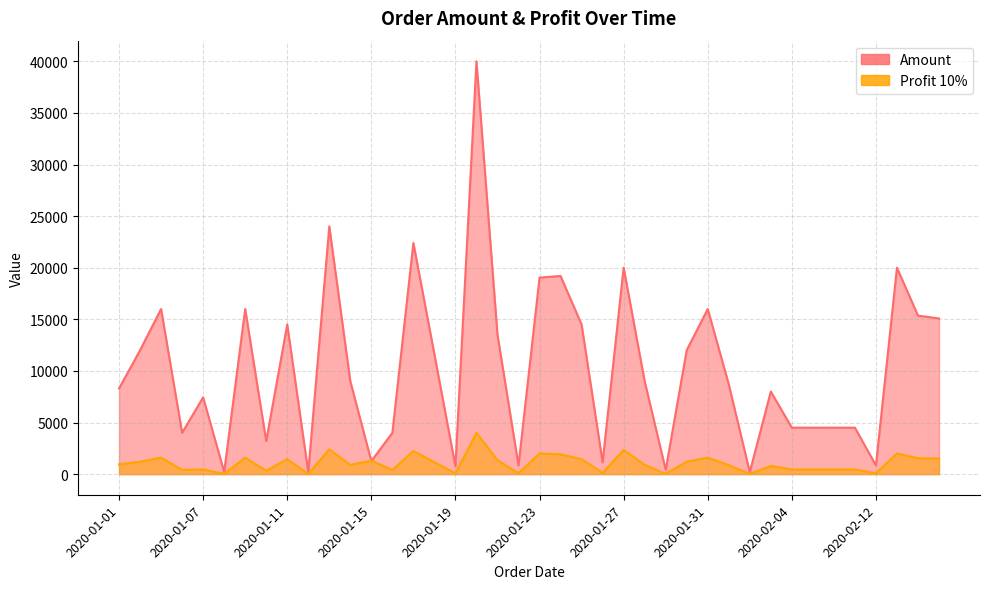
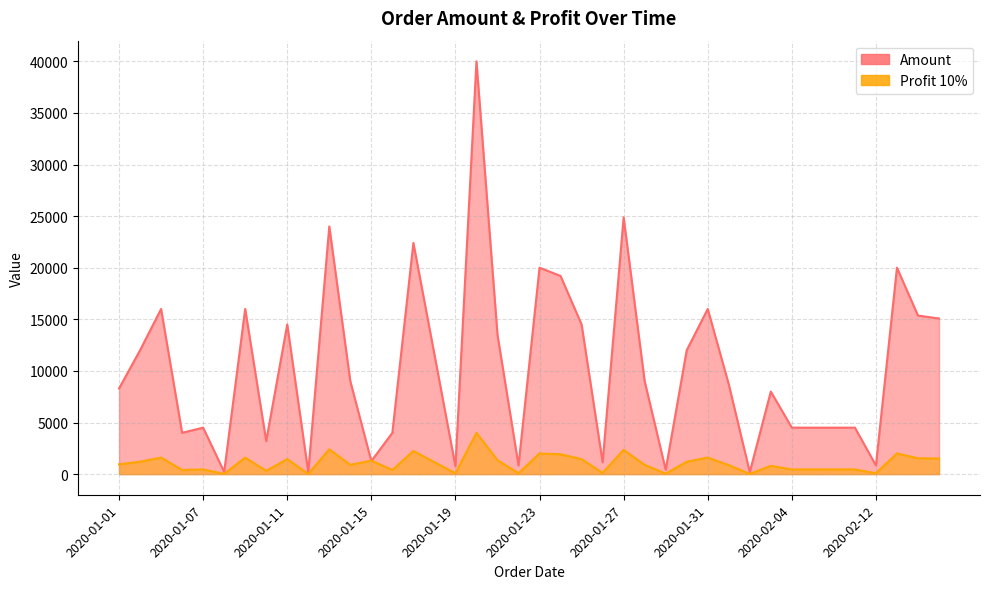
Amount, 2020-01-07: 7400 -> 4500
Amount, 2020-01-23: 19000 -> 20000
Amount, 2020-01-27: 20000 -> 24900
